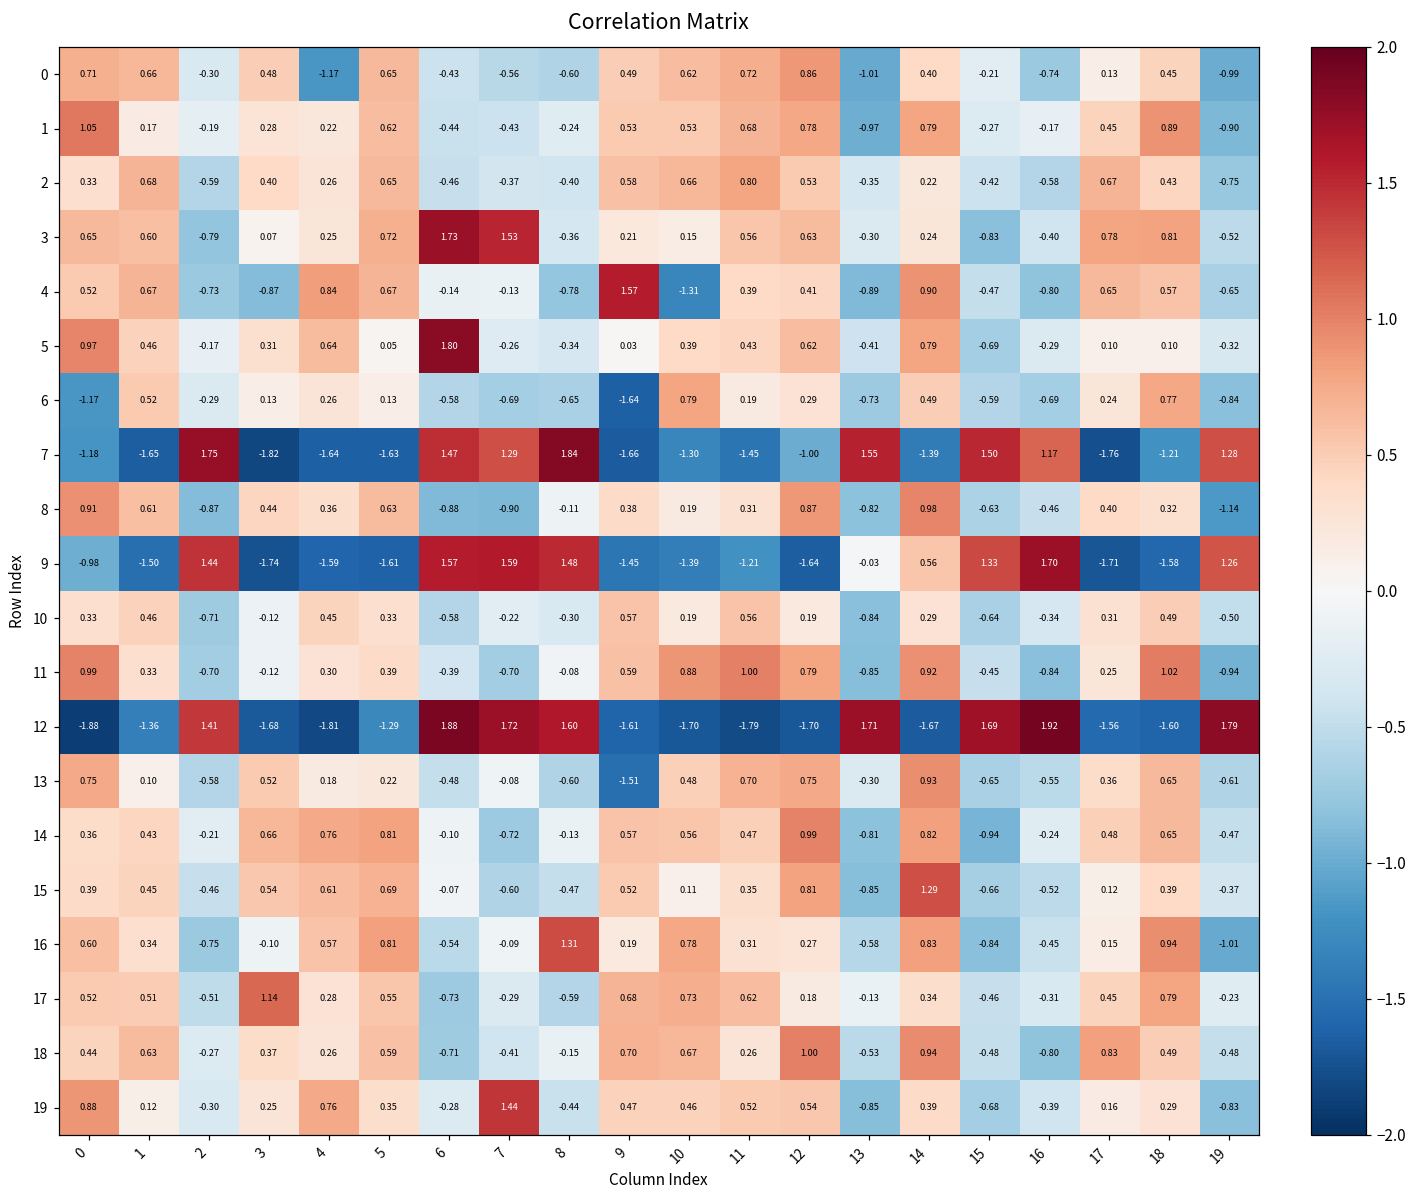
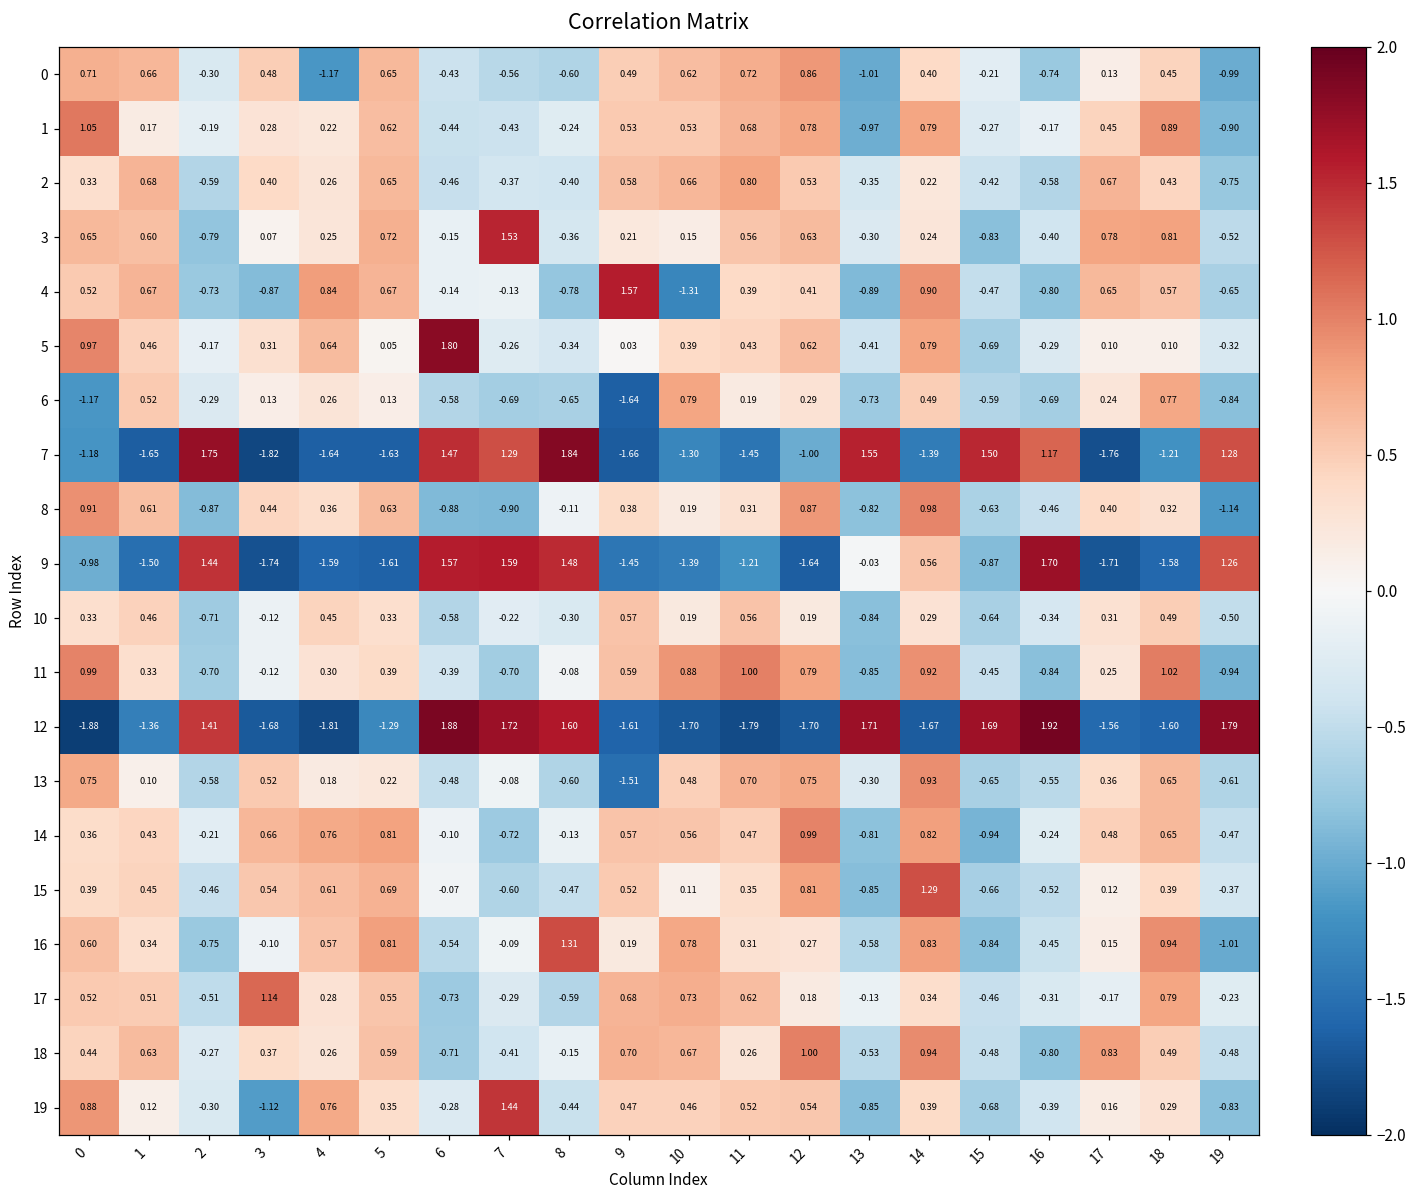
3, 6: 1.73 -> -0.15
9, 15: 1.33 -> -0.87
17, 17: 0.45 -> -0.17
19, 3: 0.25 -> -1.12
